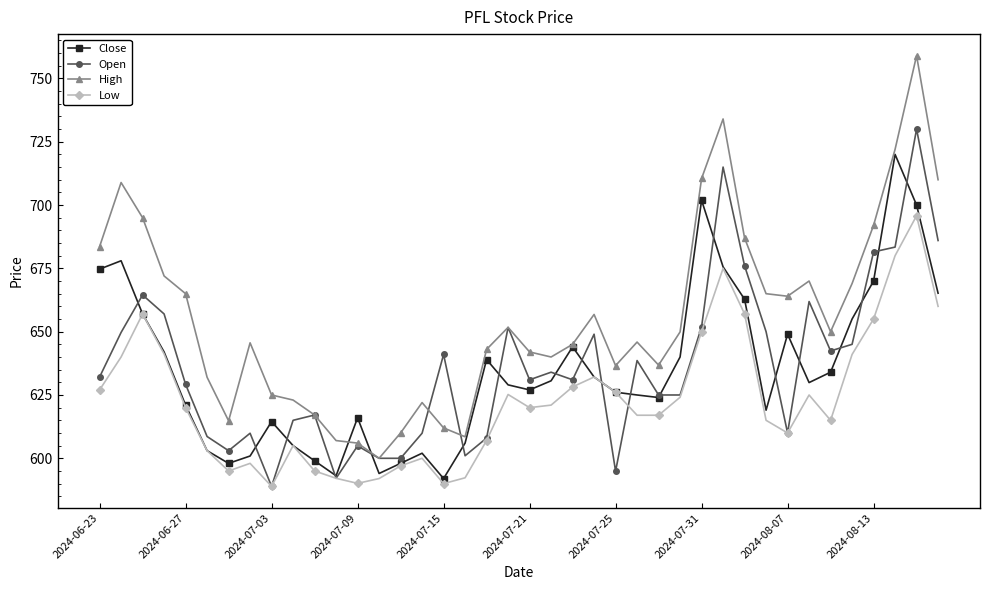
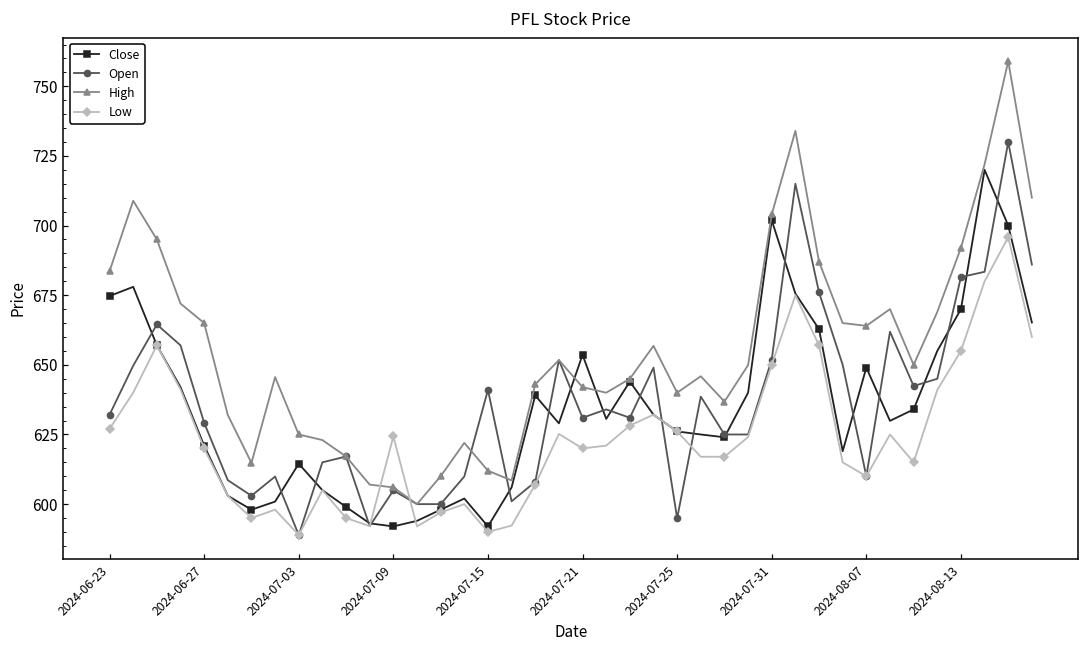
Close, 2024-07-09: 616 -> 592
Low, 2024-07-09: 590 -> 624
Close, 2024-07-21: 627 -> 654
High, 2024-07-25: 637 -> 640
High, 2024-07-31: 711 -> 704
